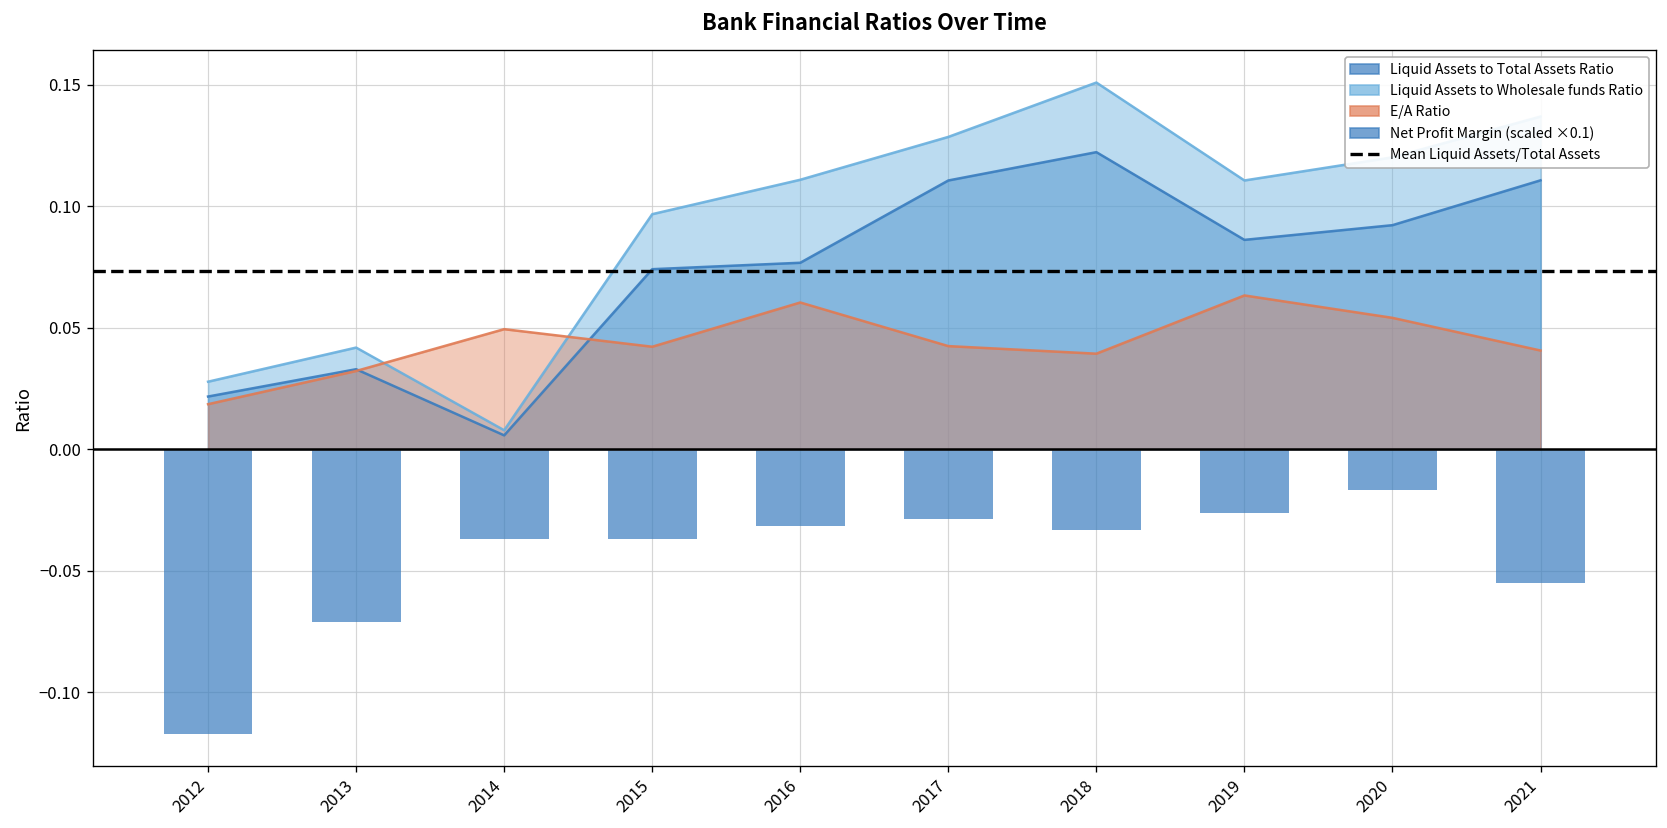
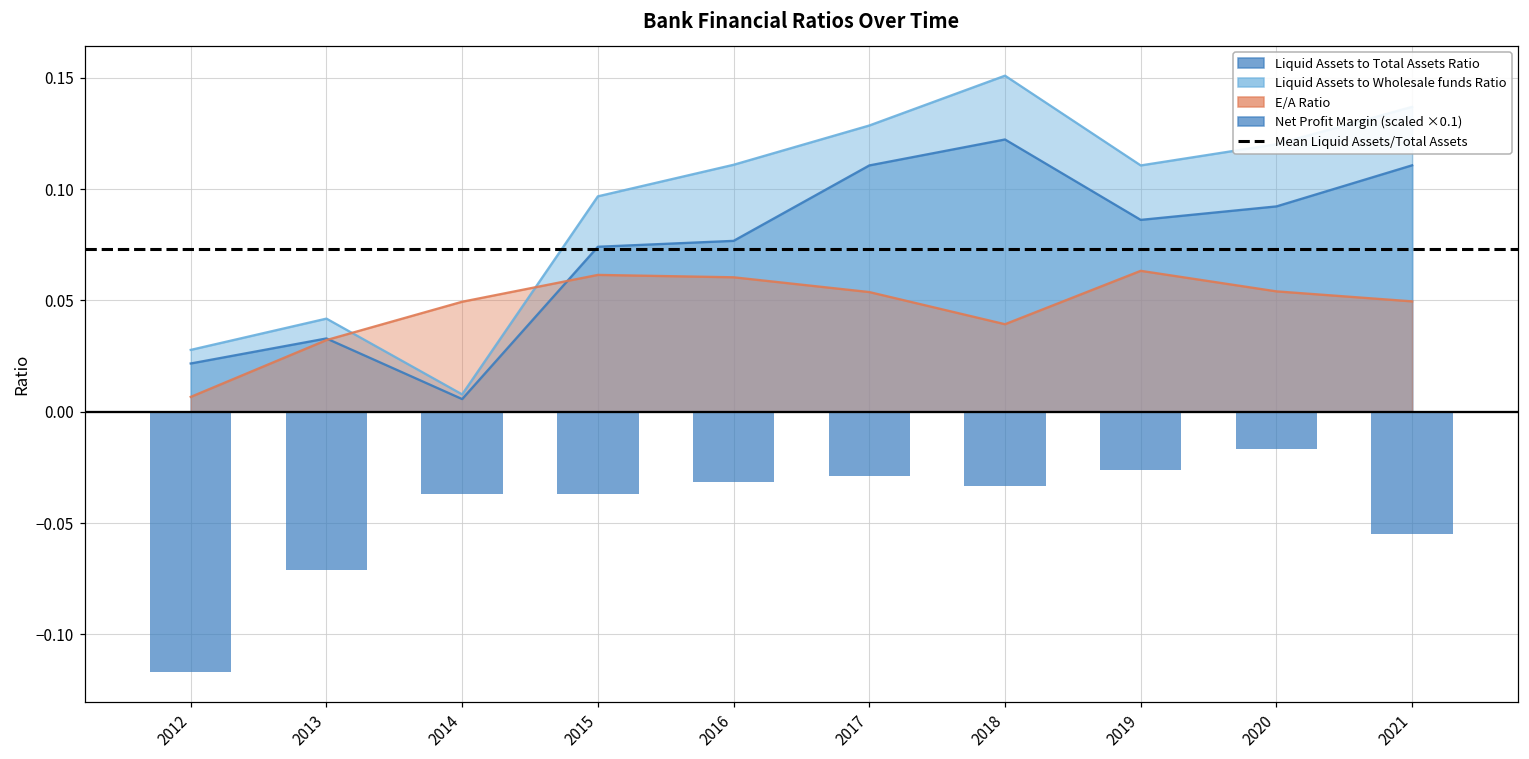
E/A Ratio, 2012: 0.019 -> 0.007
E/A Ratio, 2015: 0.042 -> 0.061
E/A Ratio, 2017: 0.042 -> 0.054
E/A Ratio, 2021: 0.041 -> 0.050
